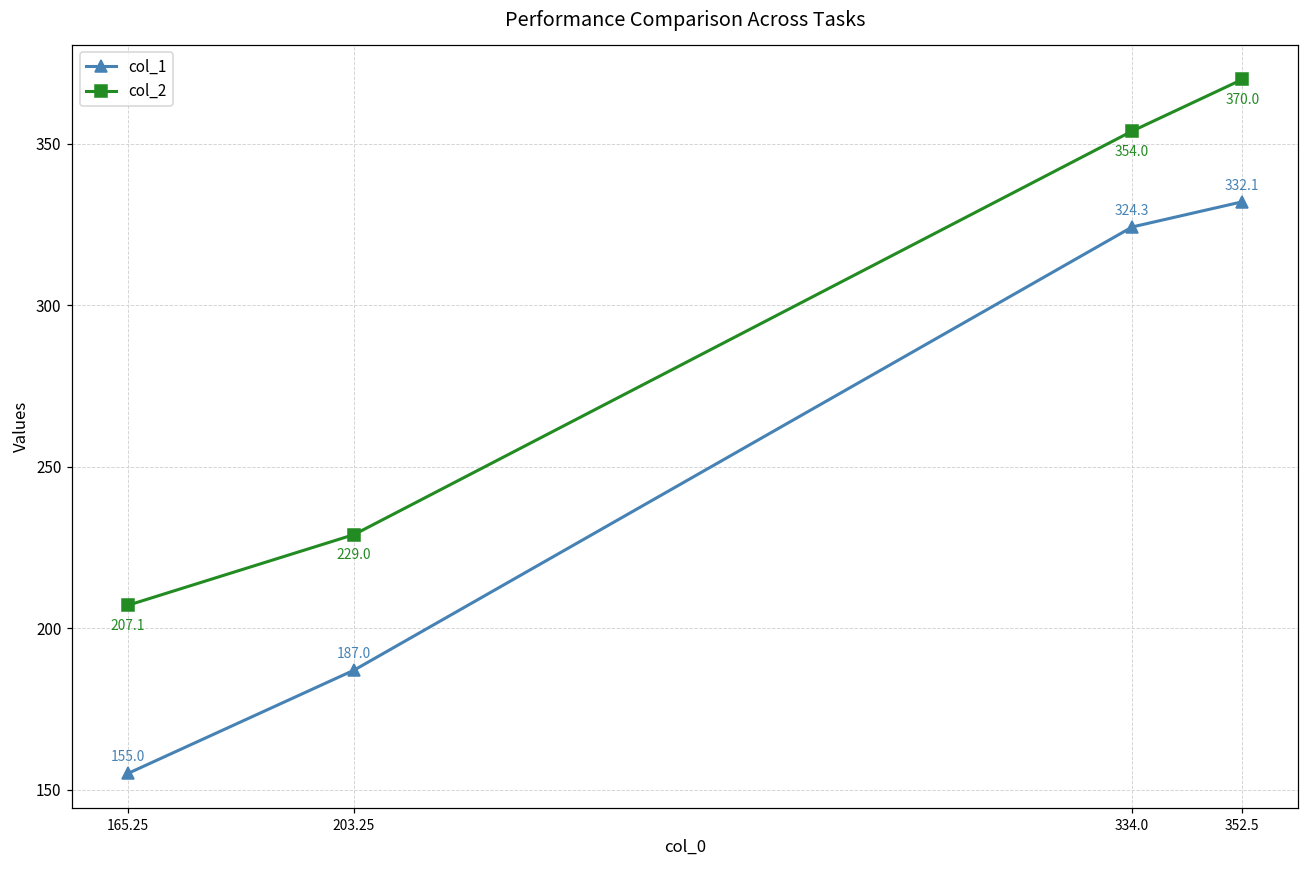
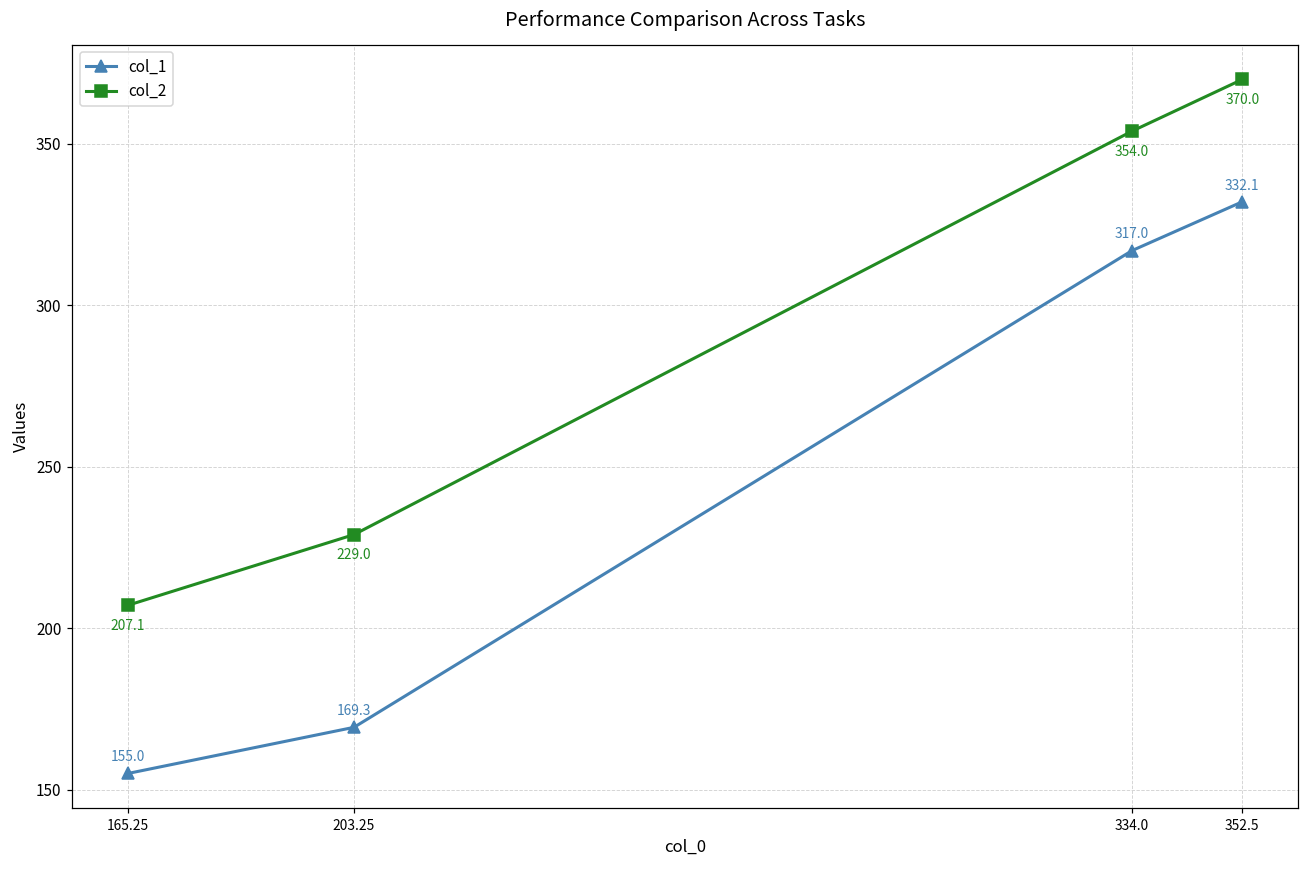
col_1, 203.25: 187.0 -> 169.3
col_1, 334.0: 324.3 -> 317.0
